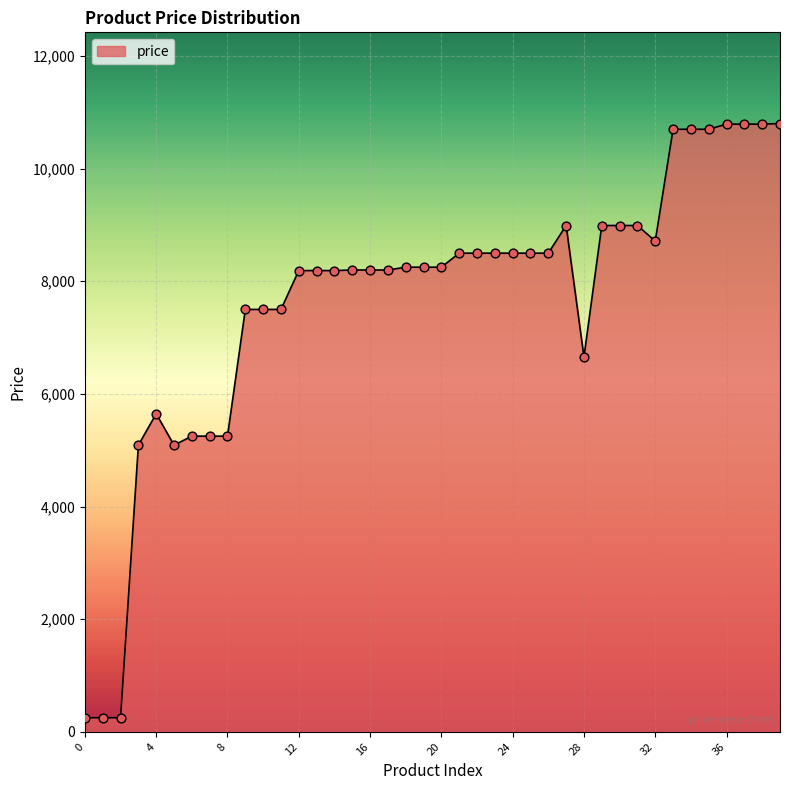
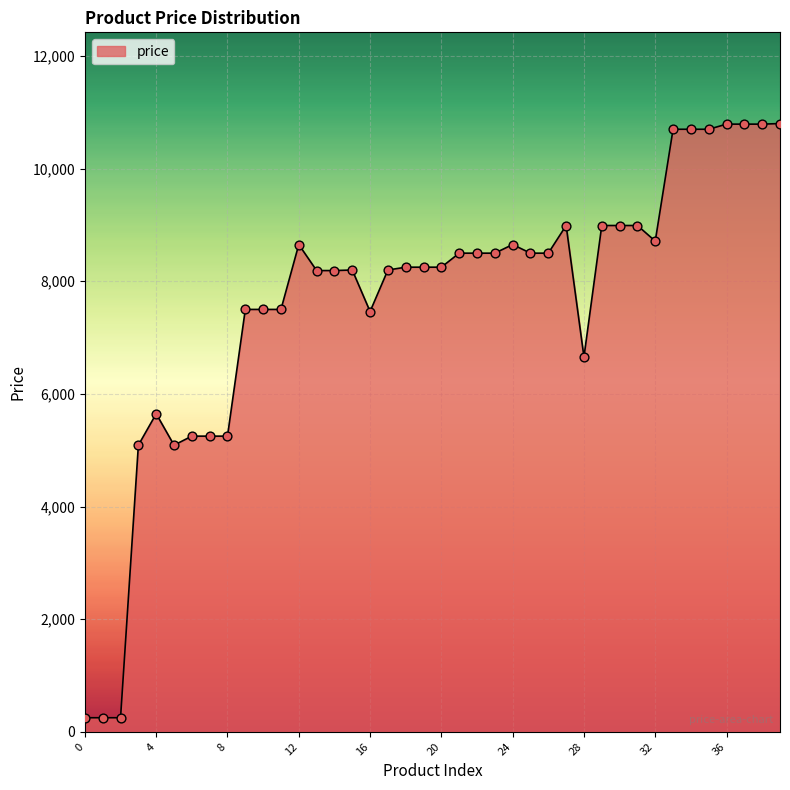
12: 8,200 -> 8,700
16: 8,200 -> 7,500
24: 8,500 -> 8,700
